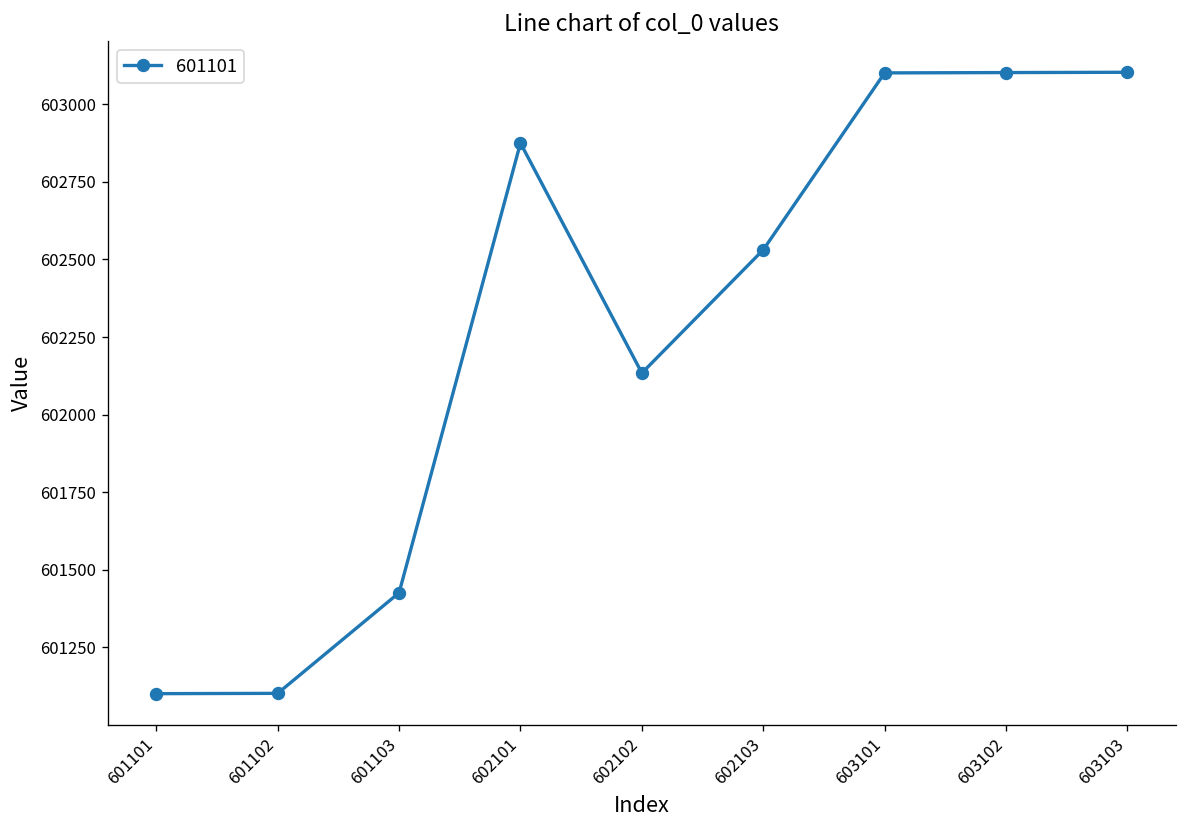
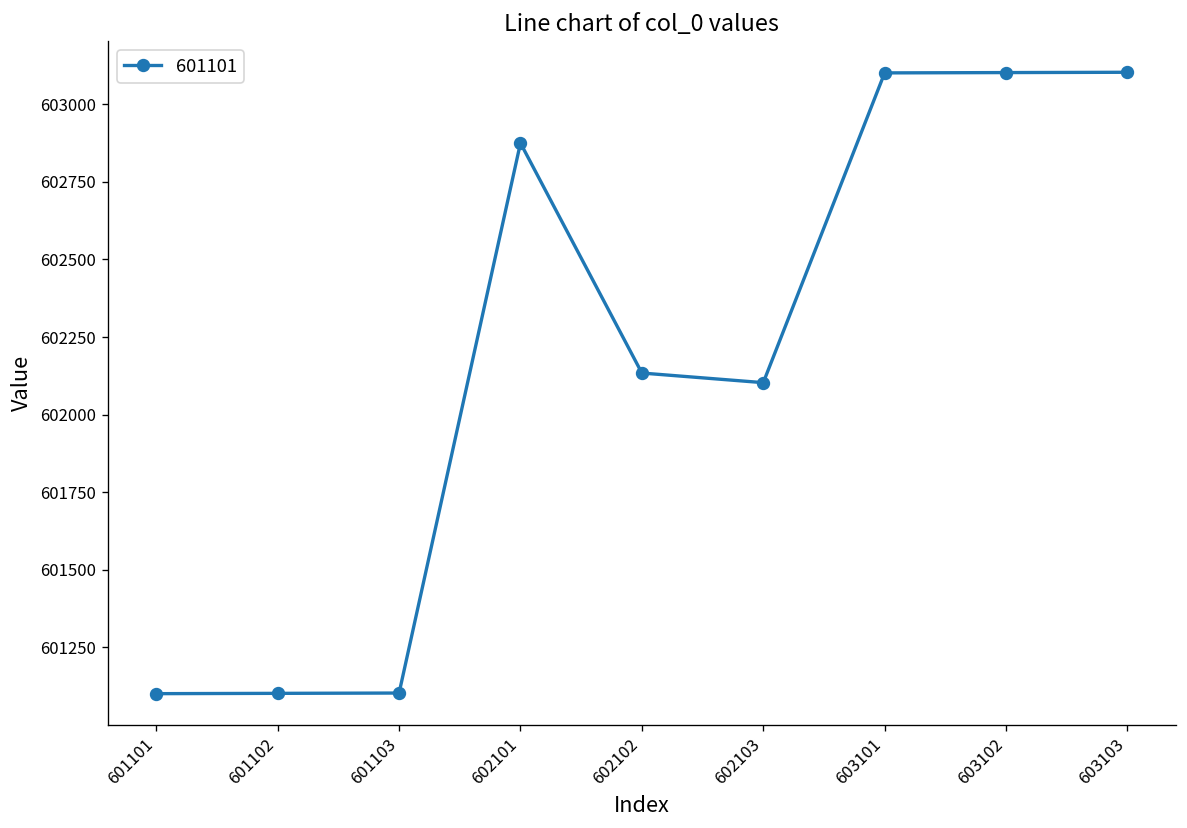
601103: 601430 -> 601100
602103: 602530 -> 602100
